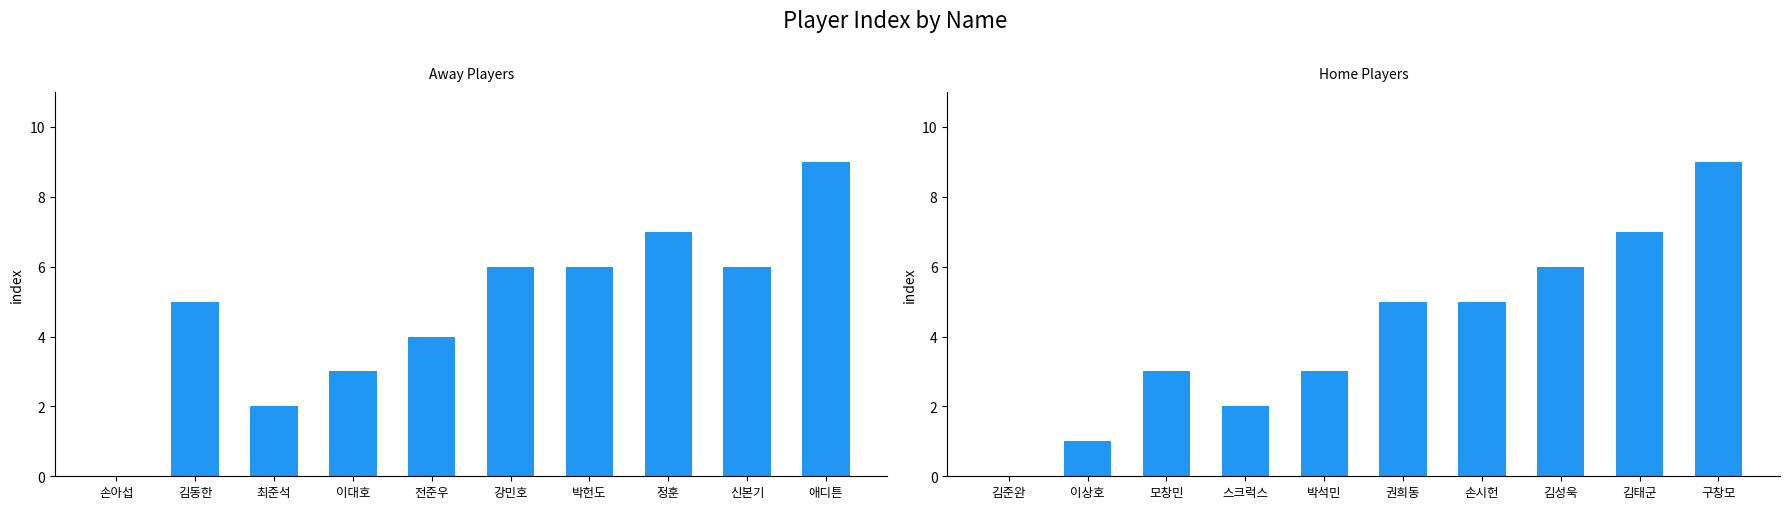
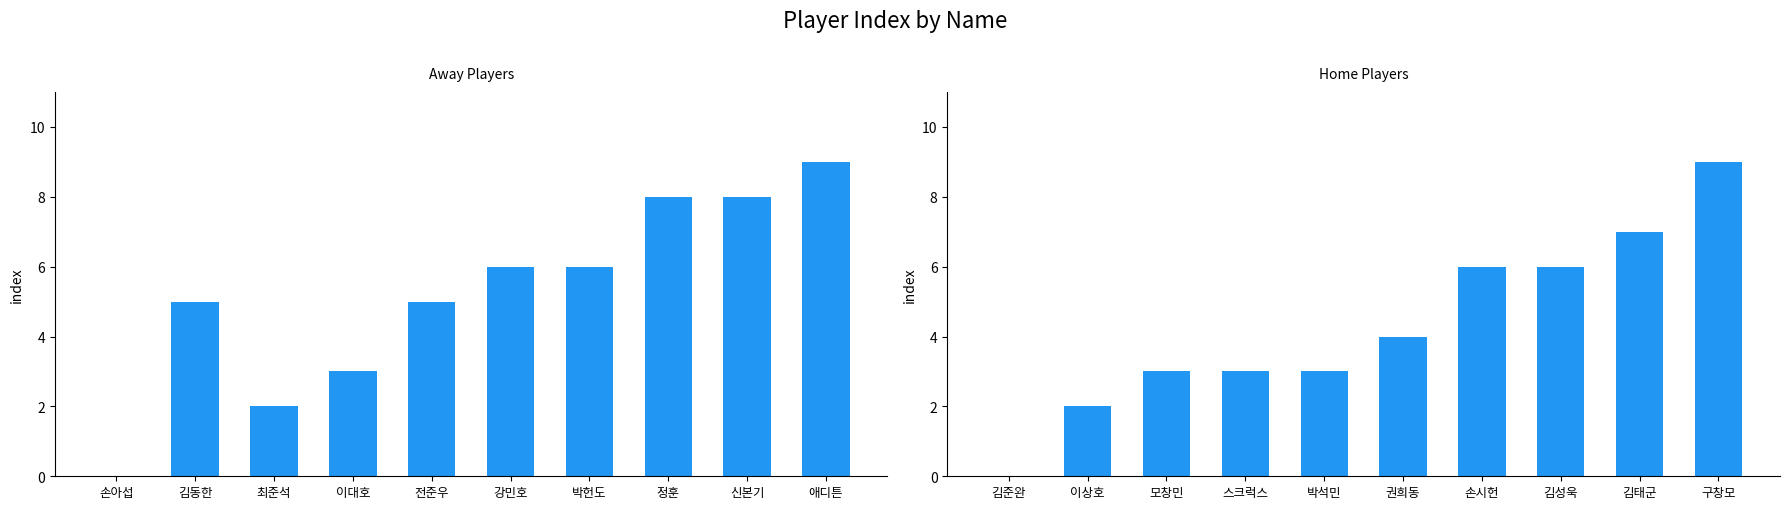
Away Players, 전준우: 4 -> 5
Away Players, 정훈: 7 -> 8
Away Players, 신본기: 6 -> 8
Home Players, 이상호: 1 -> 2
Home Players, 스크럭스: 2 -> 3
Home Players, 권희동: 5 -> 4
Home Players, 손시헌: 5 -> 6
